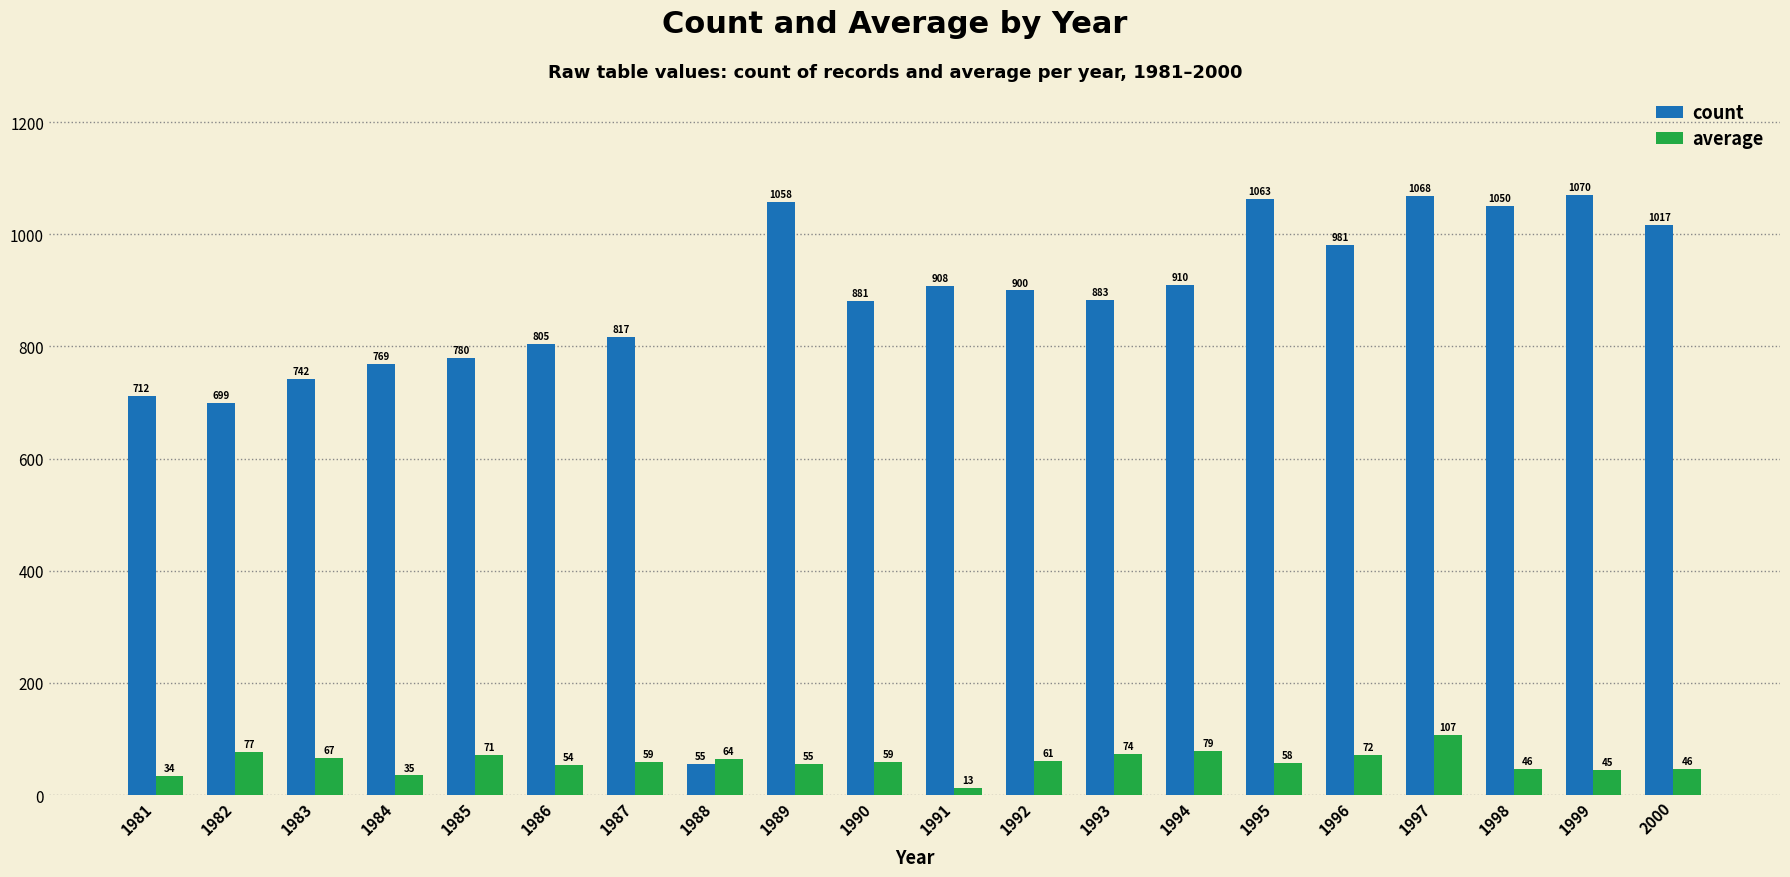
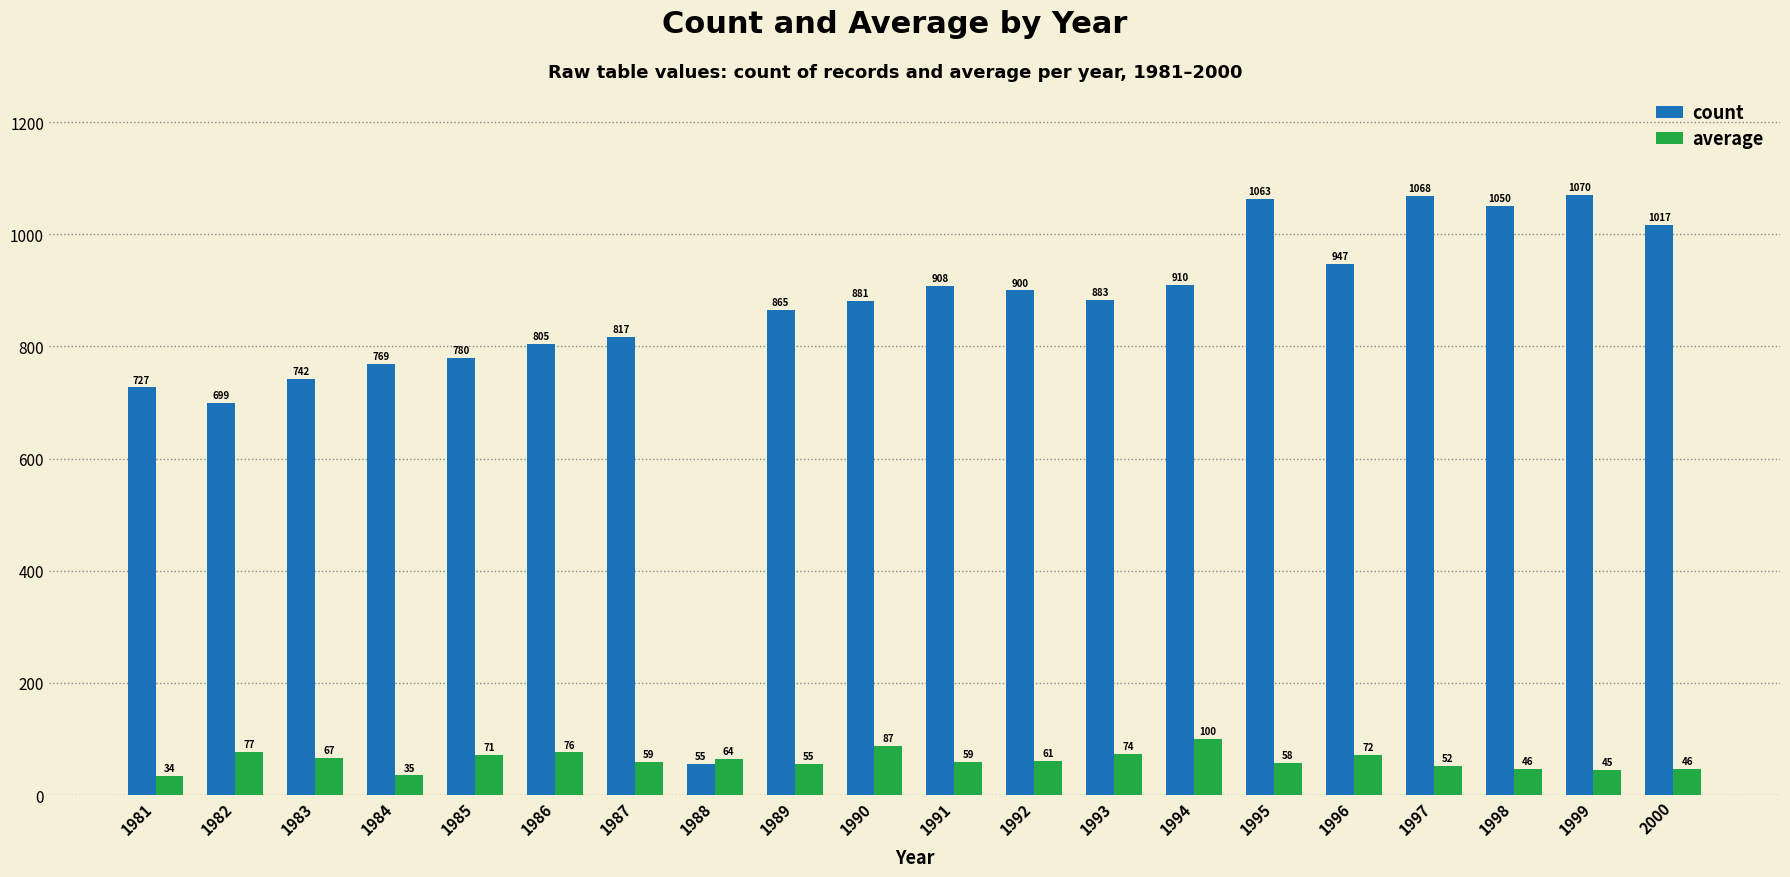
count, 1981: 712 -> 727
average, 1986: 54 -> 76
count, 1989: 1058 -> 865
average, 1990: 59 -> 87
average, 1991: 13 -> 59
average, 1994: 79 -> 100
count, 1996: 981 -> 947
average, 1997: 107 -> 52
